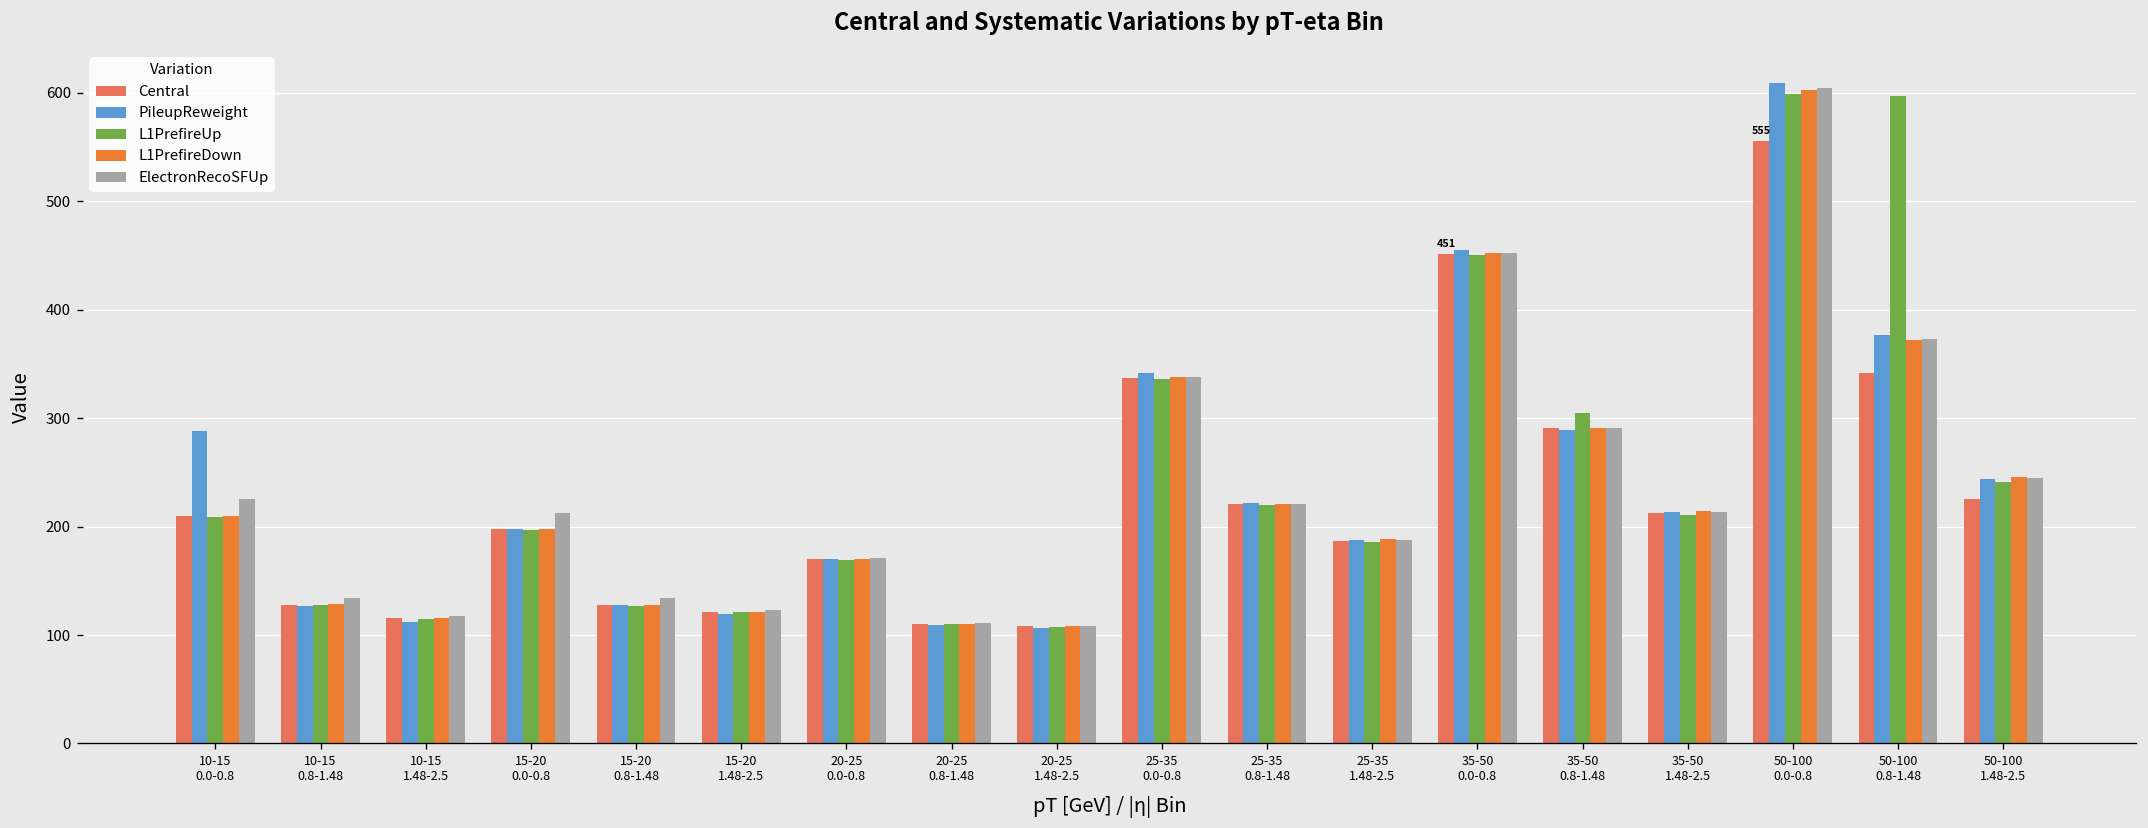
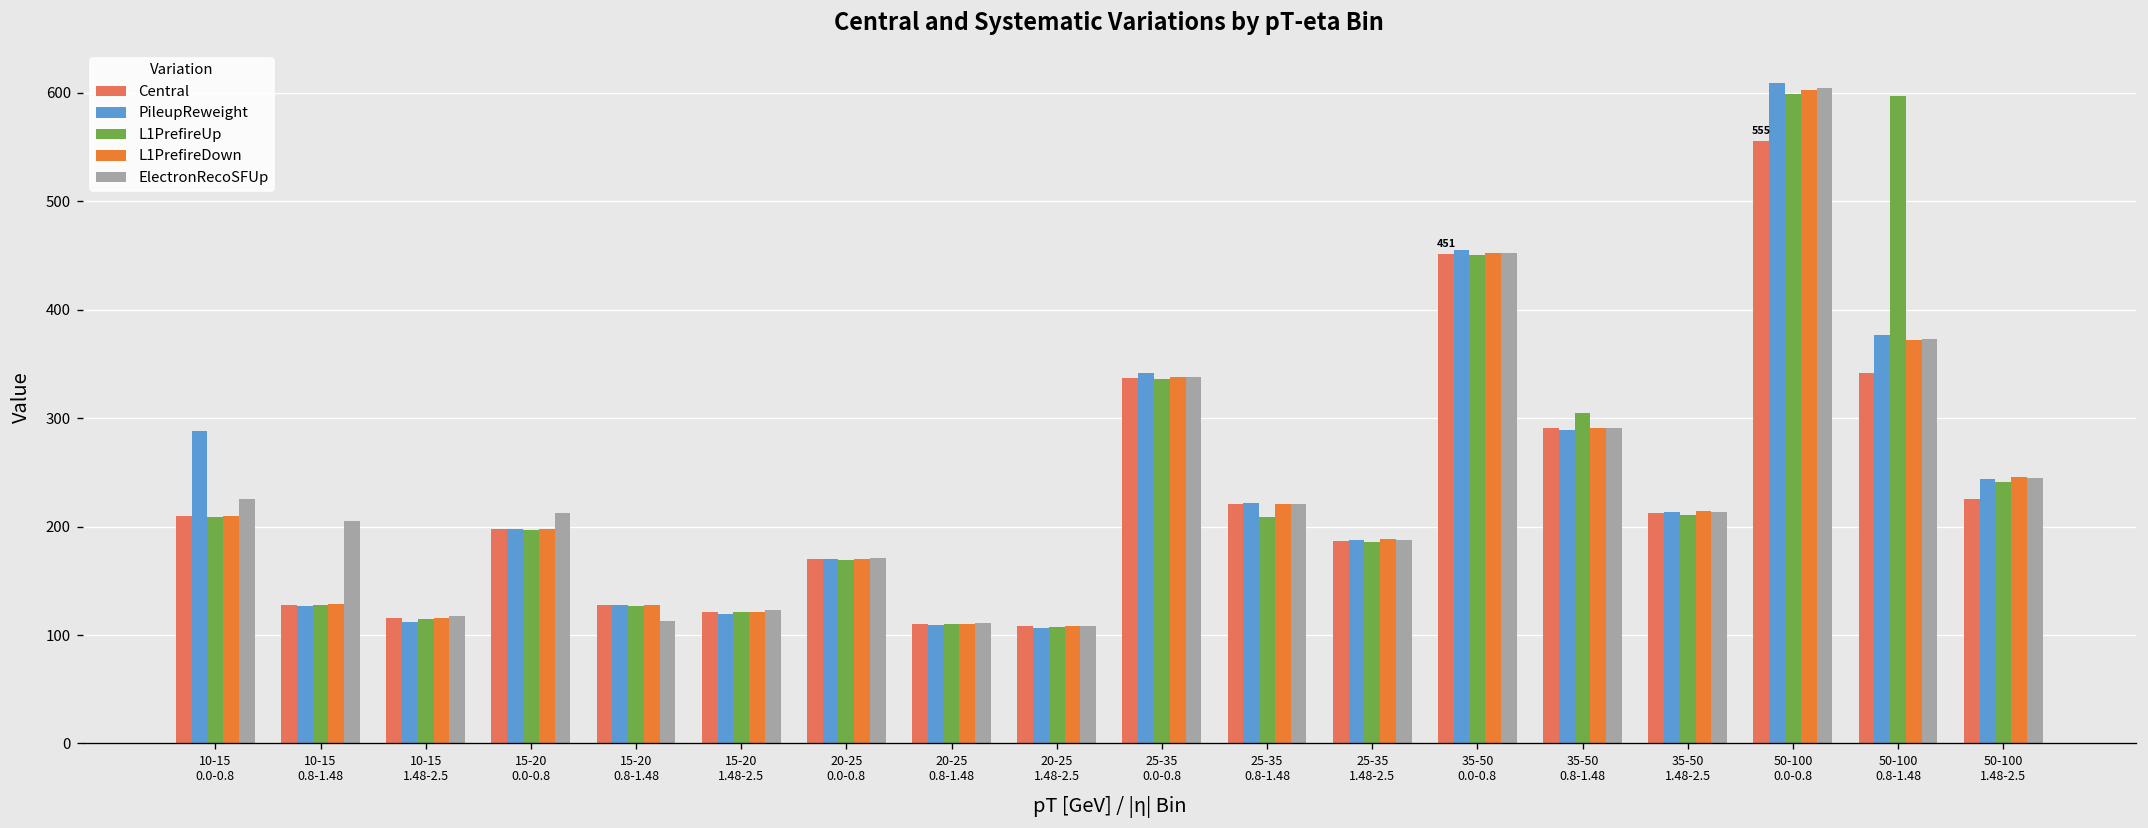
ElectronRecoSFUp, 10-15 0.8-1.48: 130 -> 200
ElectronRecoSFUp, 15-20 0.8-1.48: 130 -> 110
L1PrefireUp, 25-35 0.8-1.48: 220 -> 210
